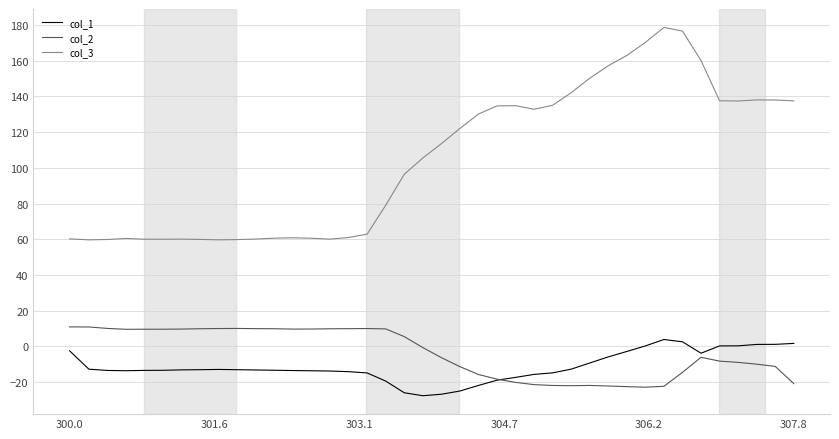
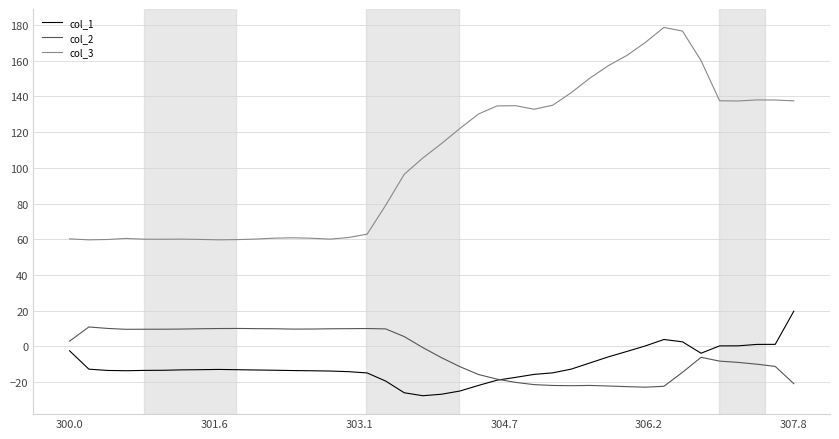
col_2, 300.0: 11 -> 3
col_1, 307.8: 2 -> 20
